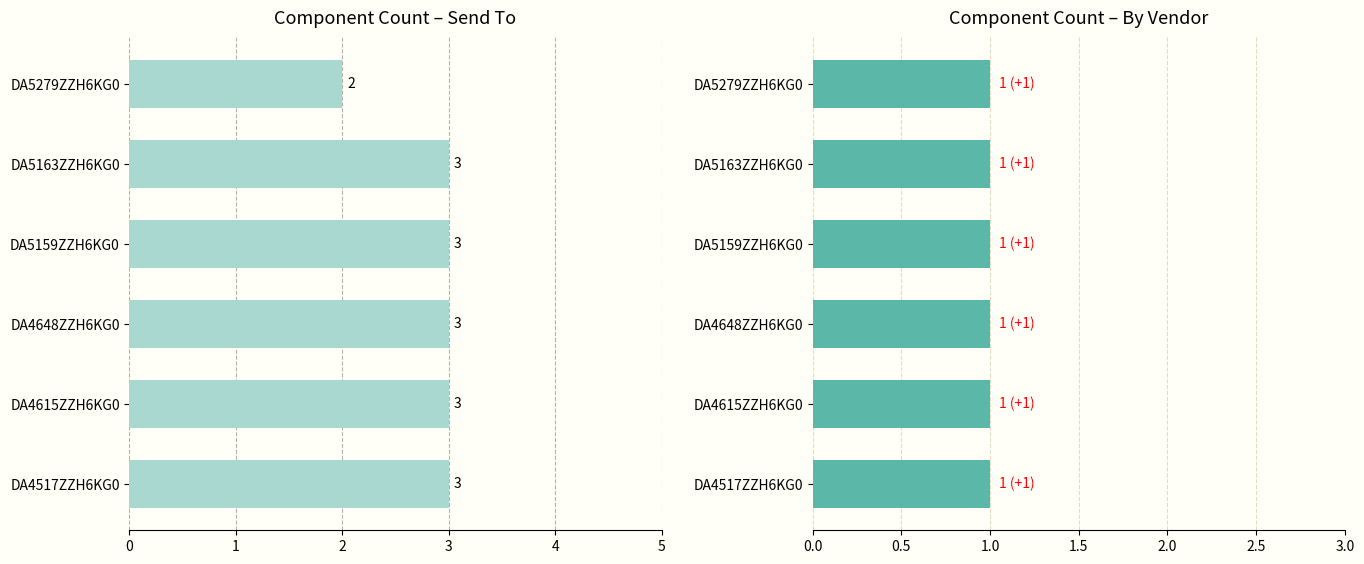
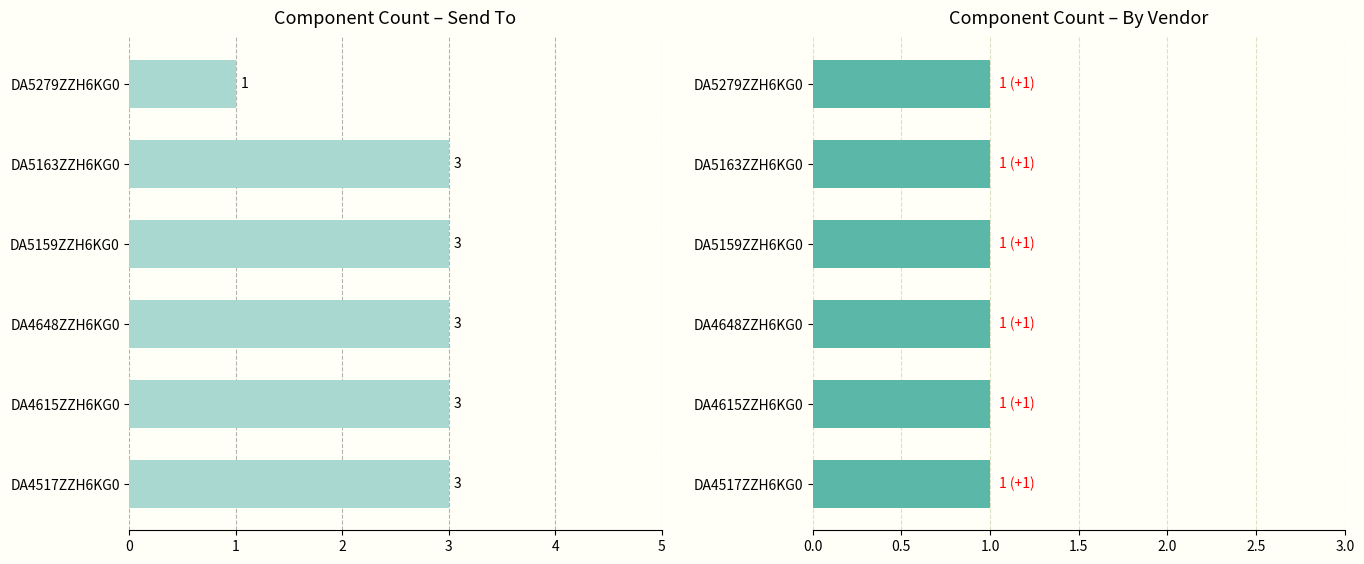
Component Count – Send To, DA5279ZZH6KG0: 2 -> 1
